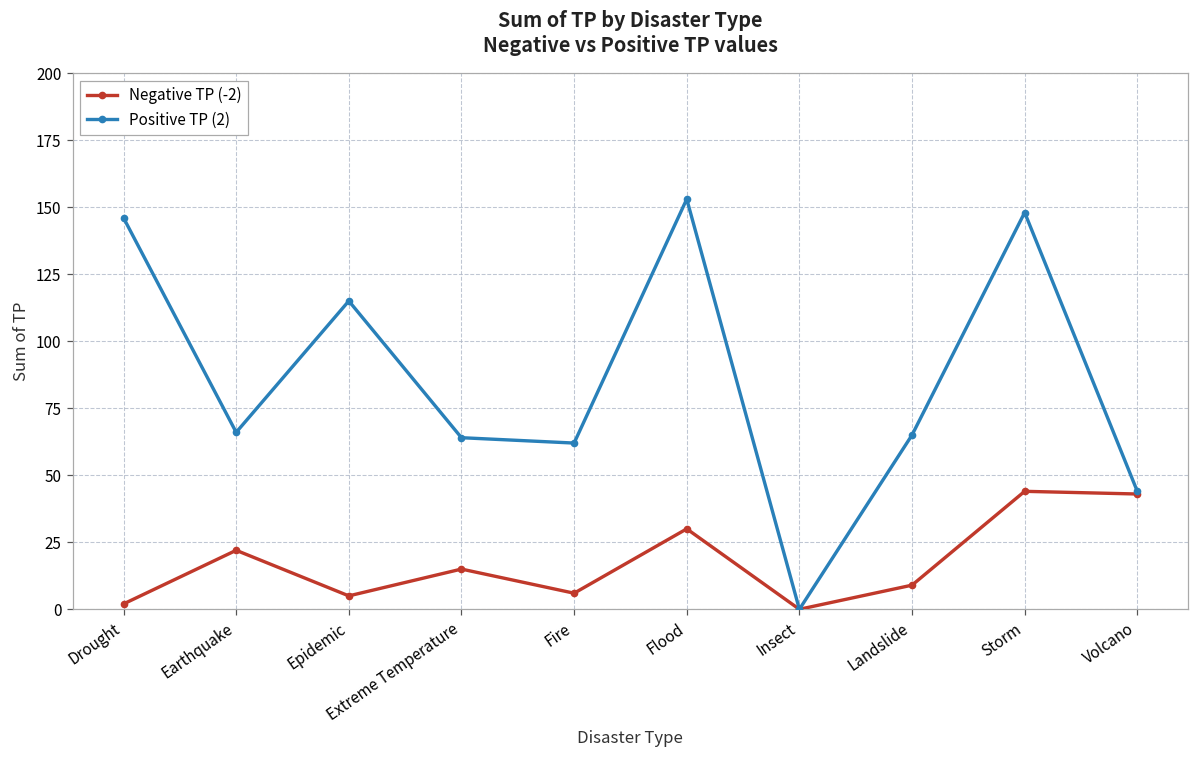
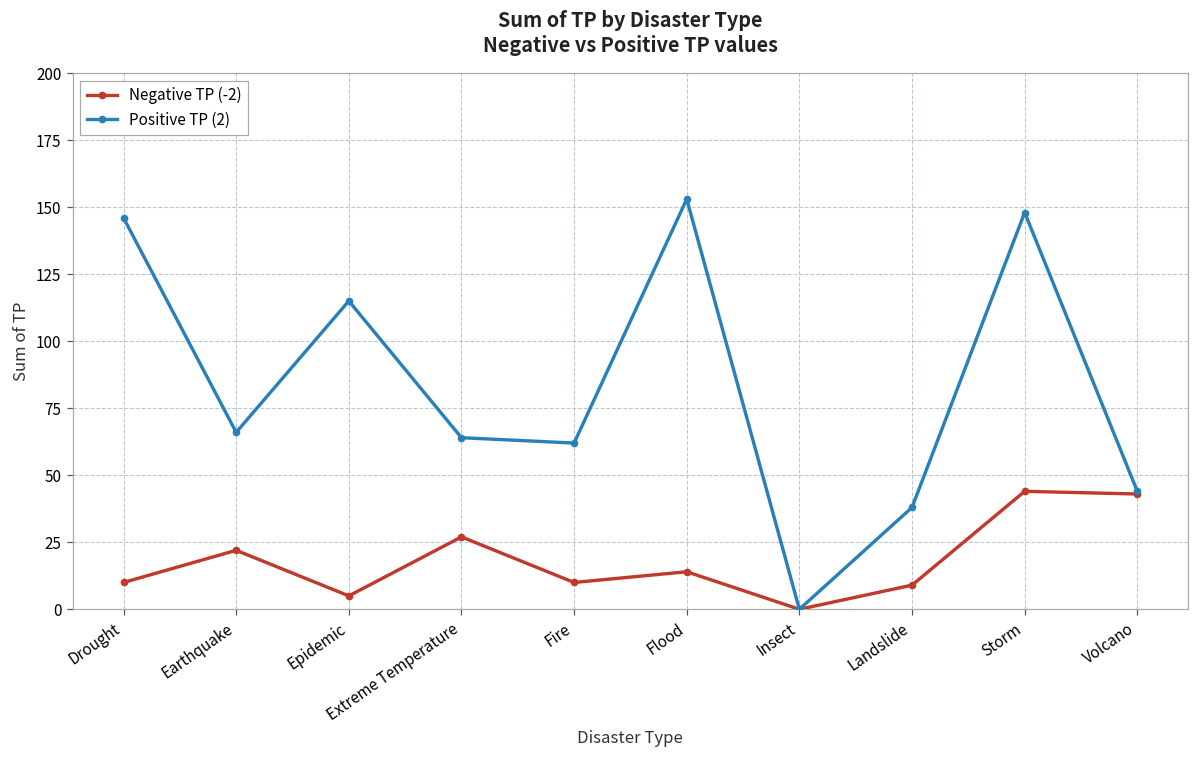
Negative TP (-2), Drought: 2 -> 10
Negative TP (-2), Extreme Temperature: 15 -> 27
Negative TP (-2), Fire: 6 -> 10
Negative TP (-2), Flood: 30 -> 14
Positive TP (2), Landslide: 65 -> 38
